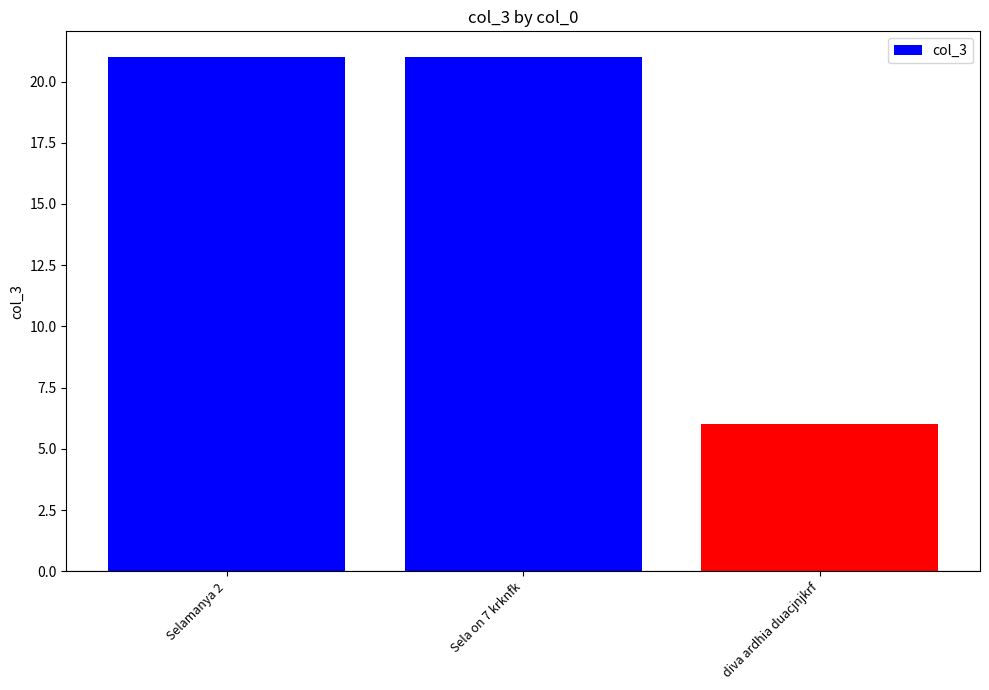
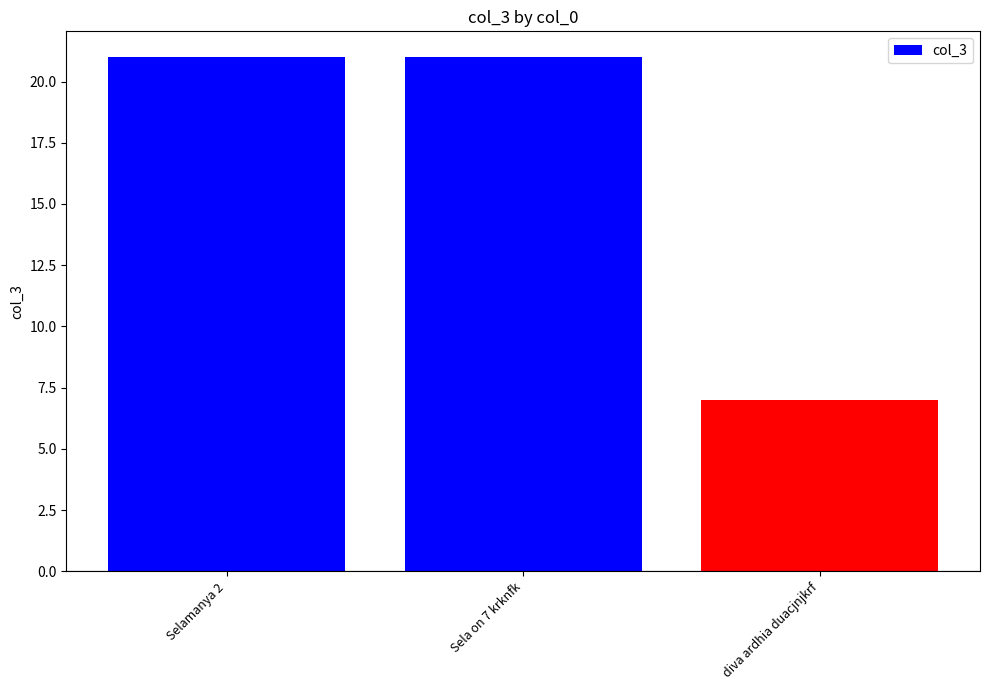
diva ardhia duacjnjkrf: 6 -> 7
